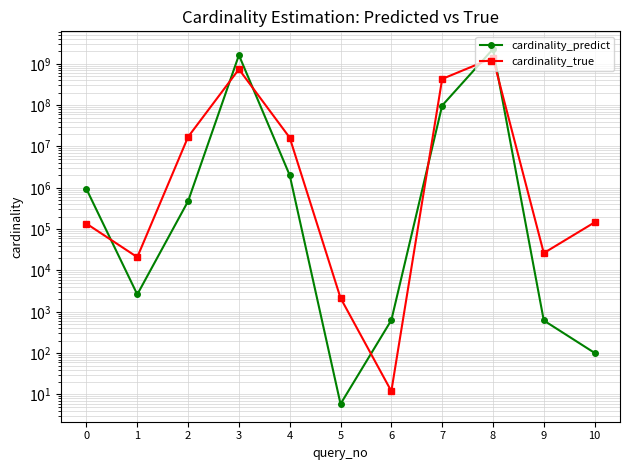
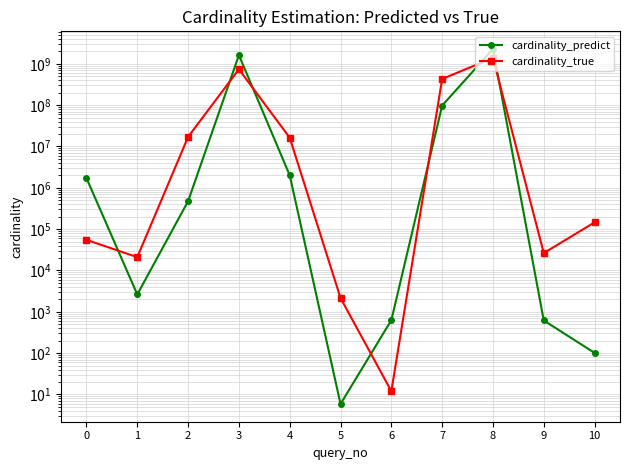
cardinality_predict, 0: 900000 -> 1700000
cardinality_true, 0: 140000 -> 60000
